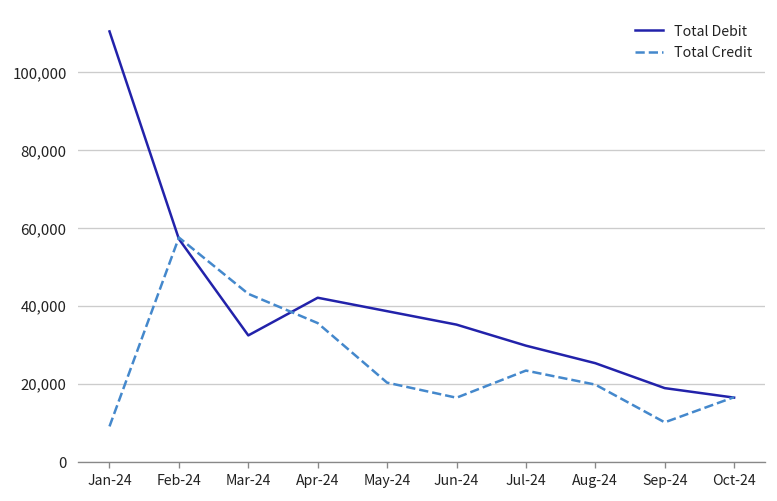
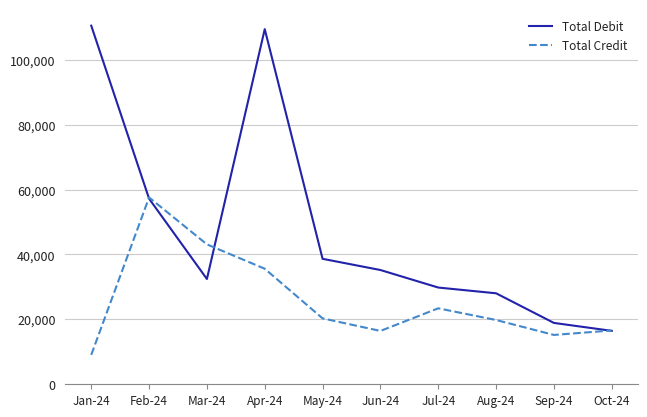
Total Debit, Apr-24: 42,000 -> 109,000
Total Debit, Aug-24: 25,000 -> 28,000
Total Credit, Sep-24: 10,000 -> 15,000
